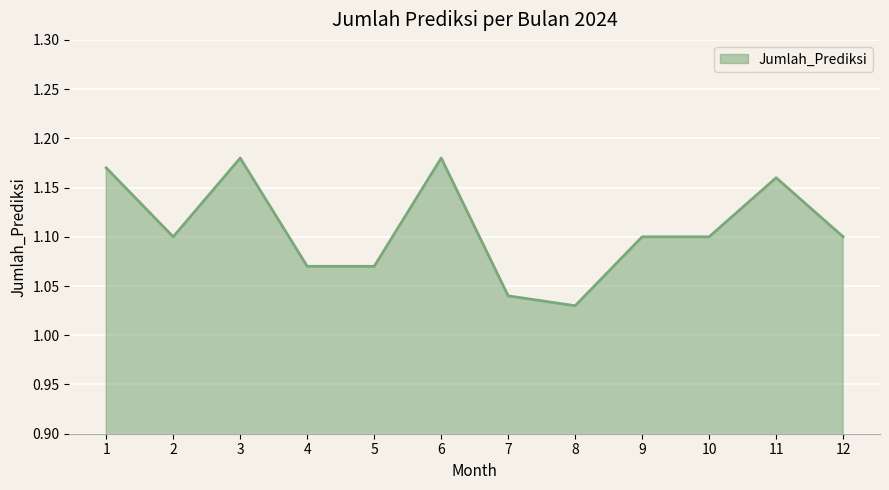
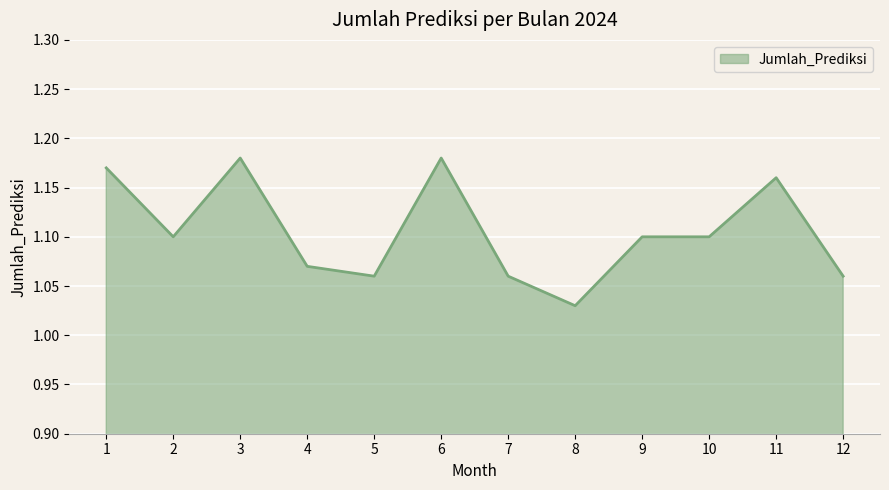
5: 1.07 -> 1.06
7: 1.04 -> 1.06
12: 1.10 -> 1.06
